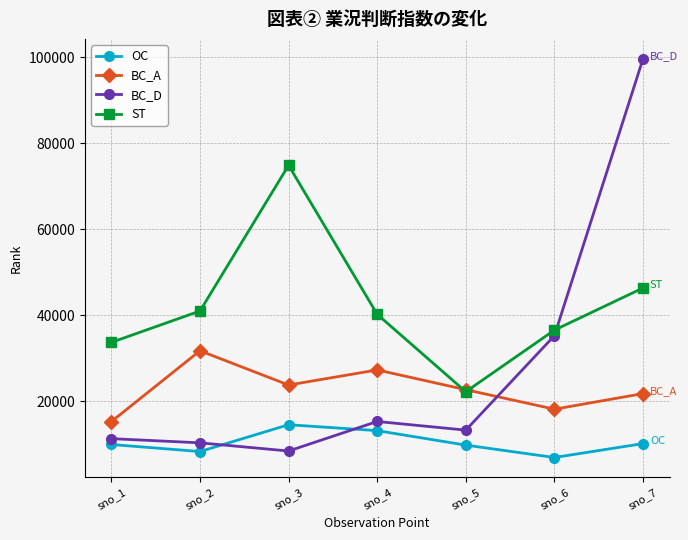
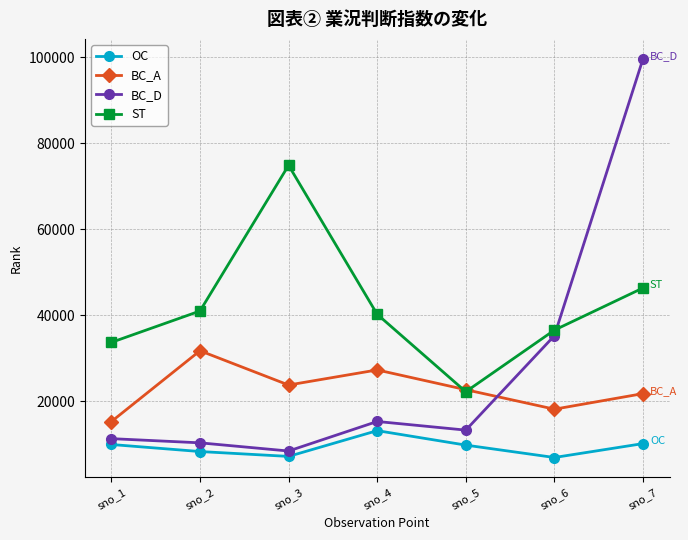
OC, sno_3: 15000 -> 7000
